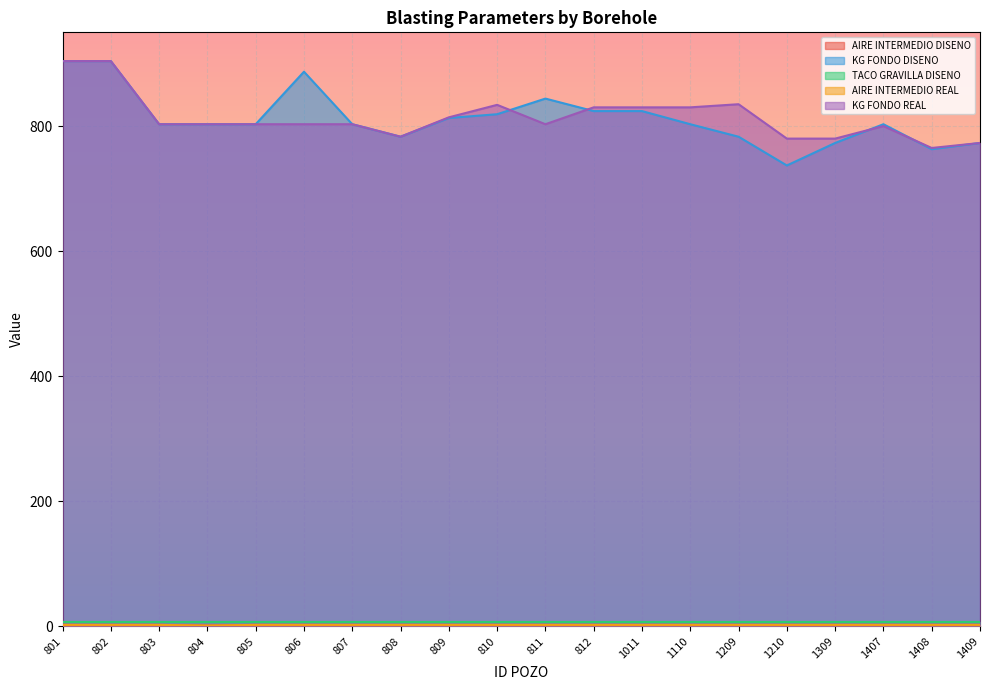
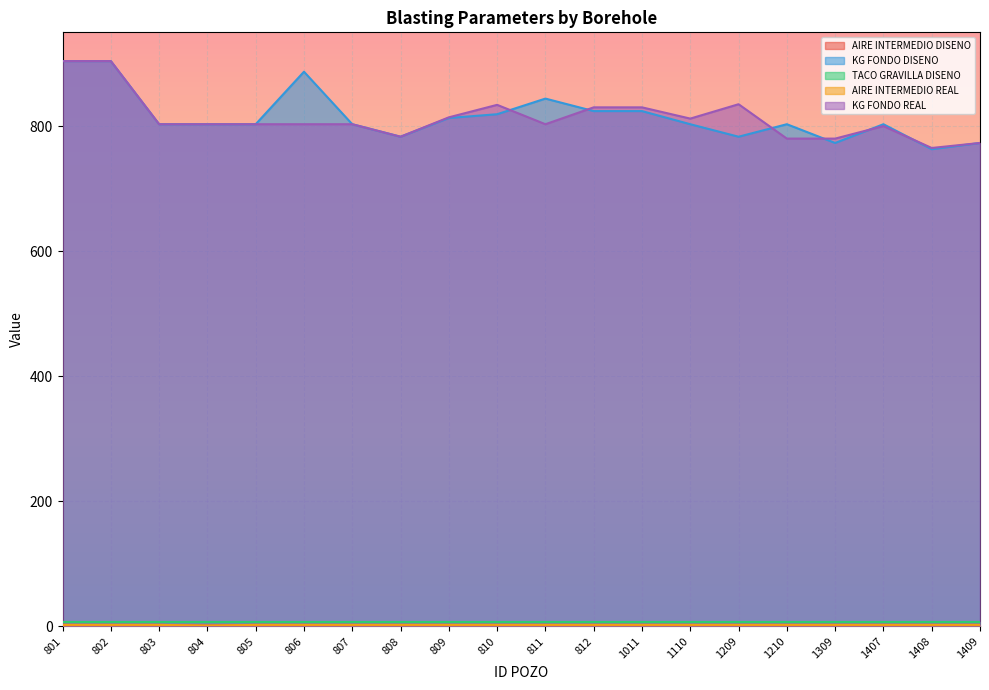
KG FONDO REAL, 1110: 830 -> 810
KG FONDO DISENO, 1210: 740 -> 800
